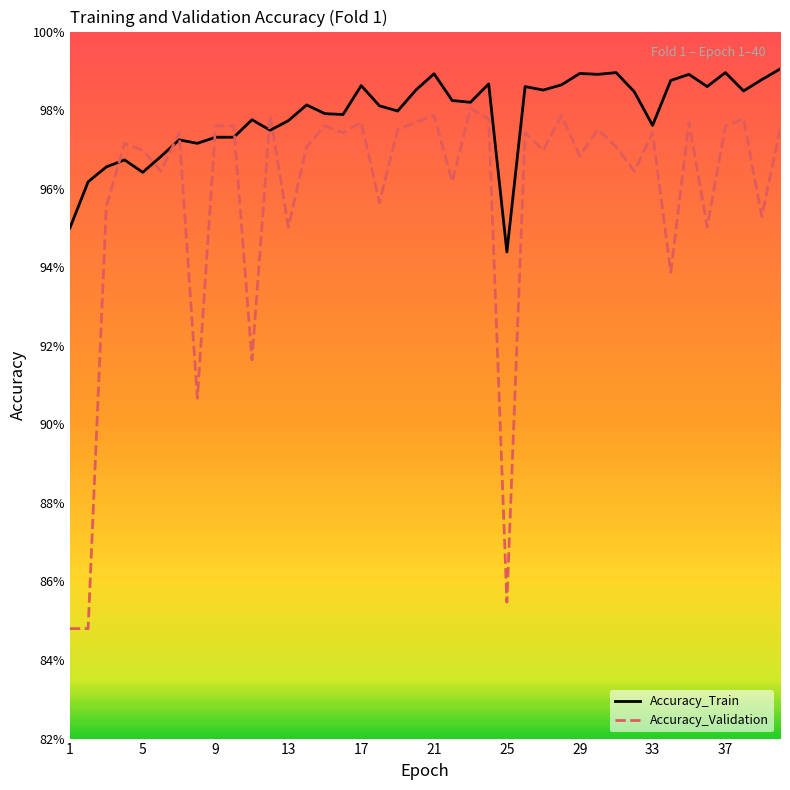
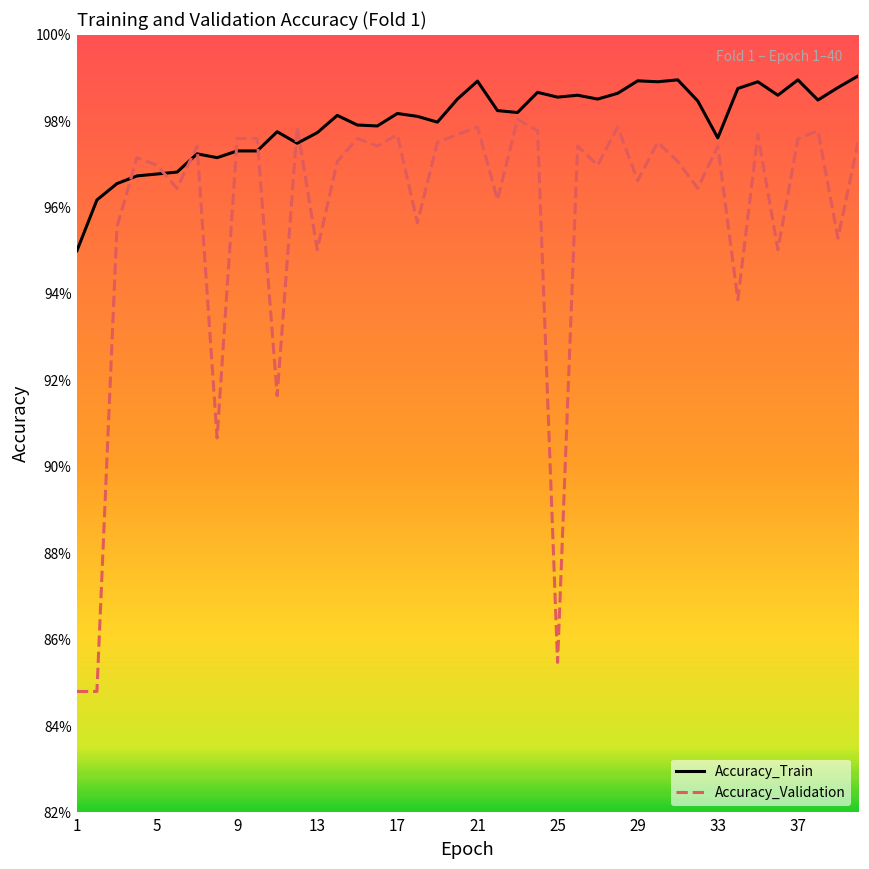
Accuracy_Train, 5: 96.4% -> 96.8%
Accuracy_Train, 17: 98.6% -> 98.2%
Accuracy_Train, 25: 94.4% -> 98.6%
Accuracy_Validation, 29: 96.8% -> 96.6%
